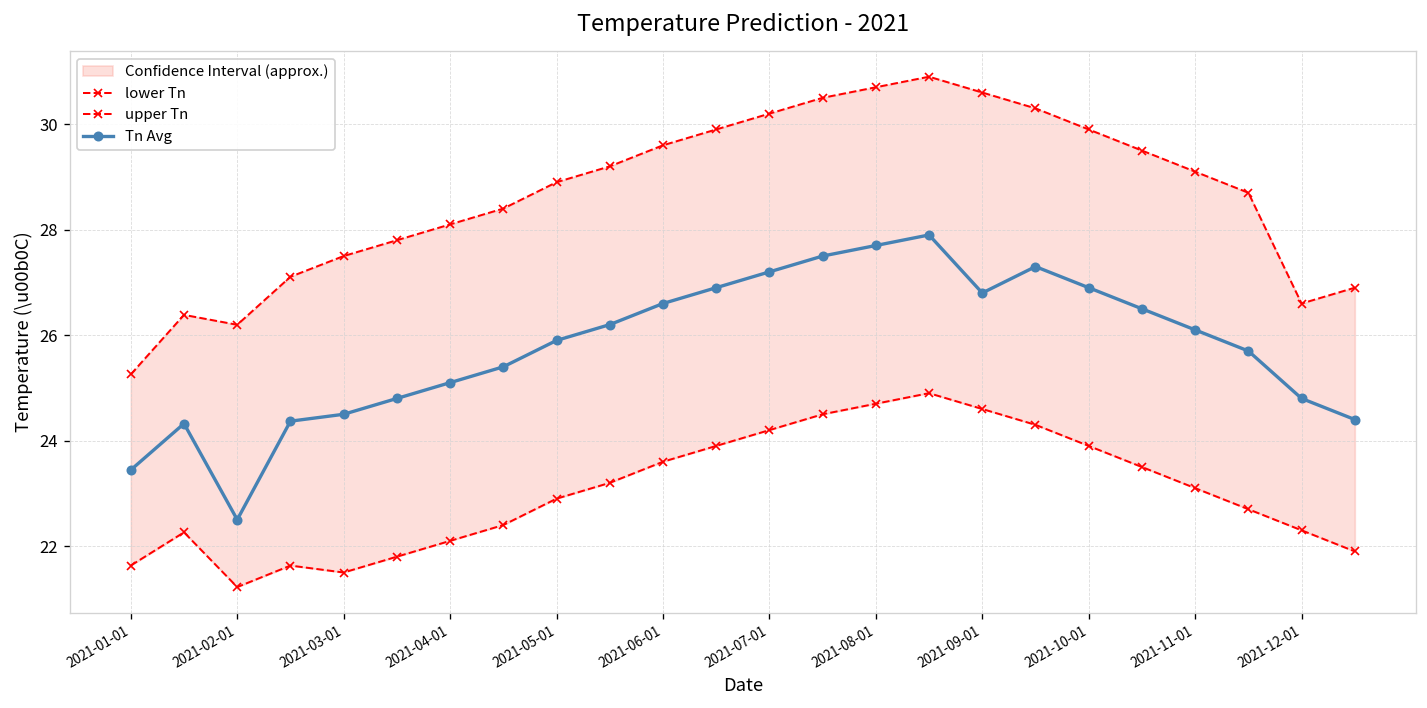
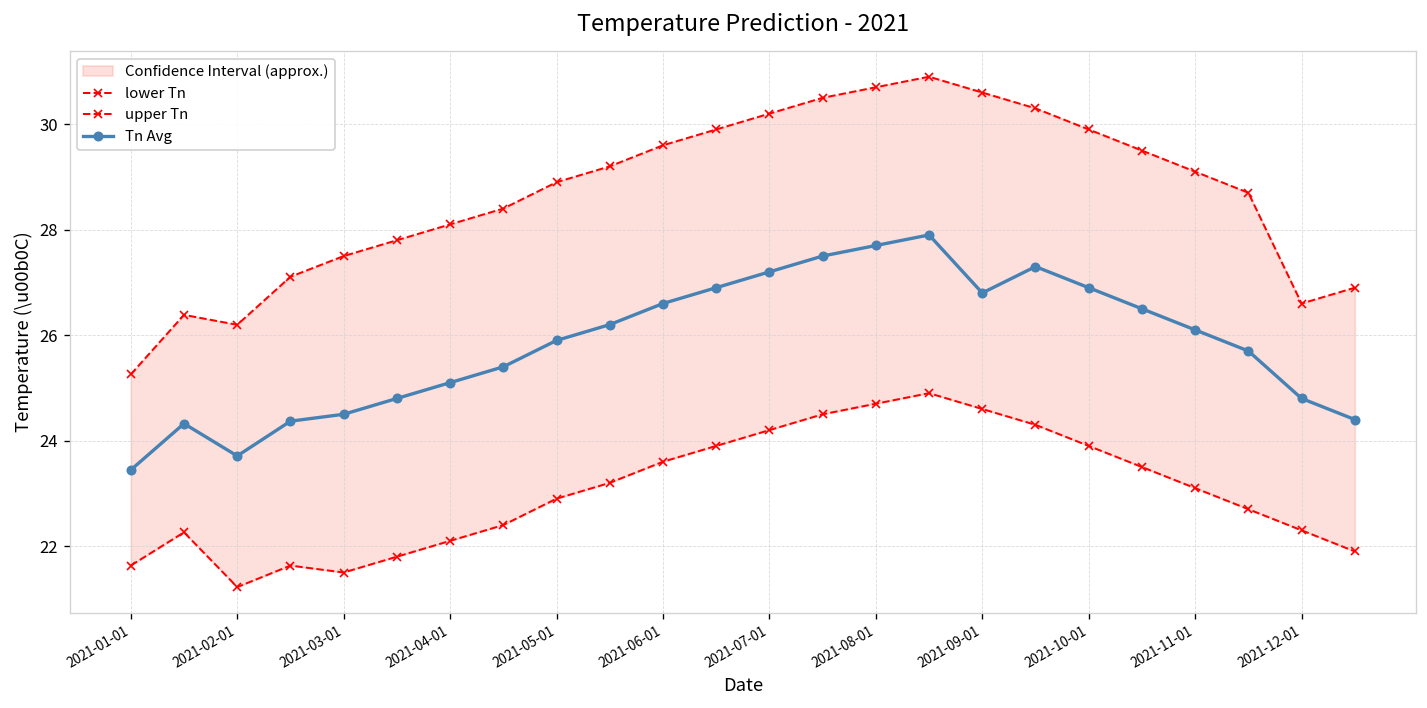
Tn Avg, 2021-02-01: 22.5 -> 23.7
